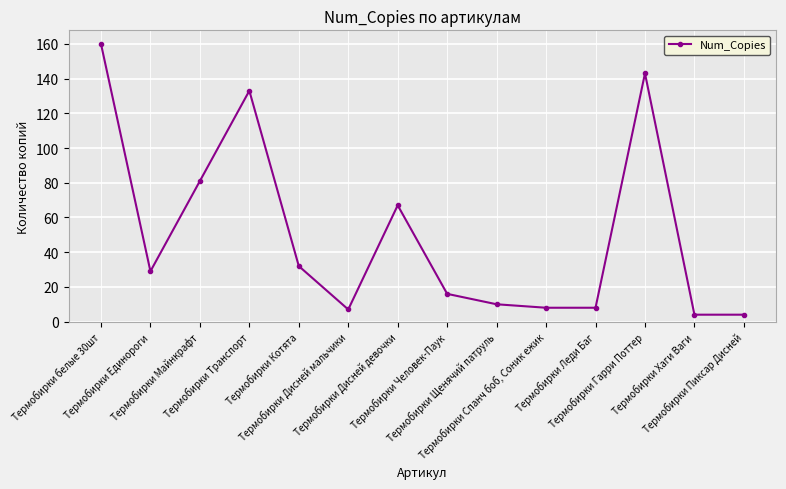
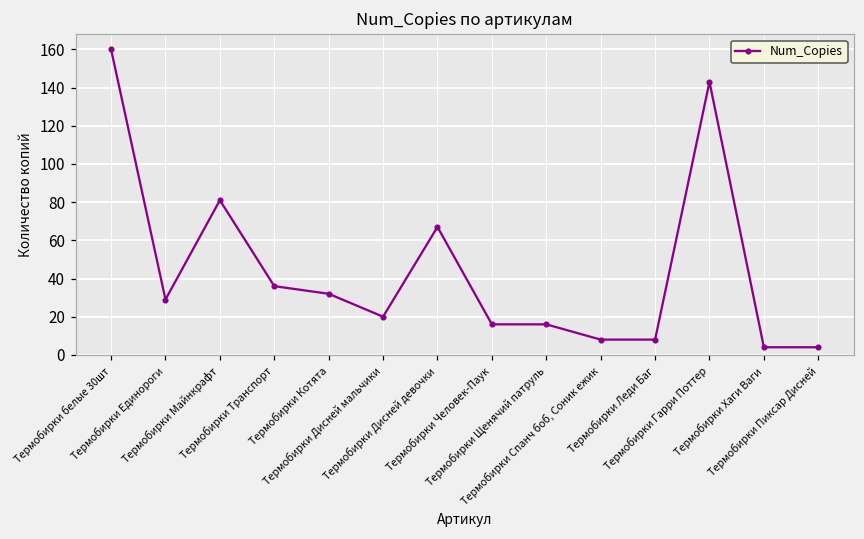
Термобирки Транспорт: 133 -> 36
Термобирки Дисней мальчики: 7 -> 20
Термобирки Щенячий патруль: 10 -> 16
